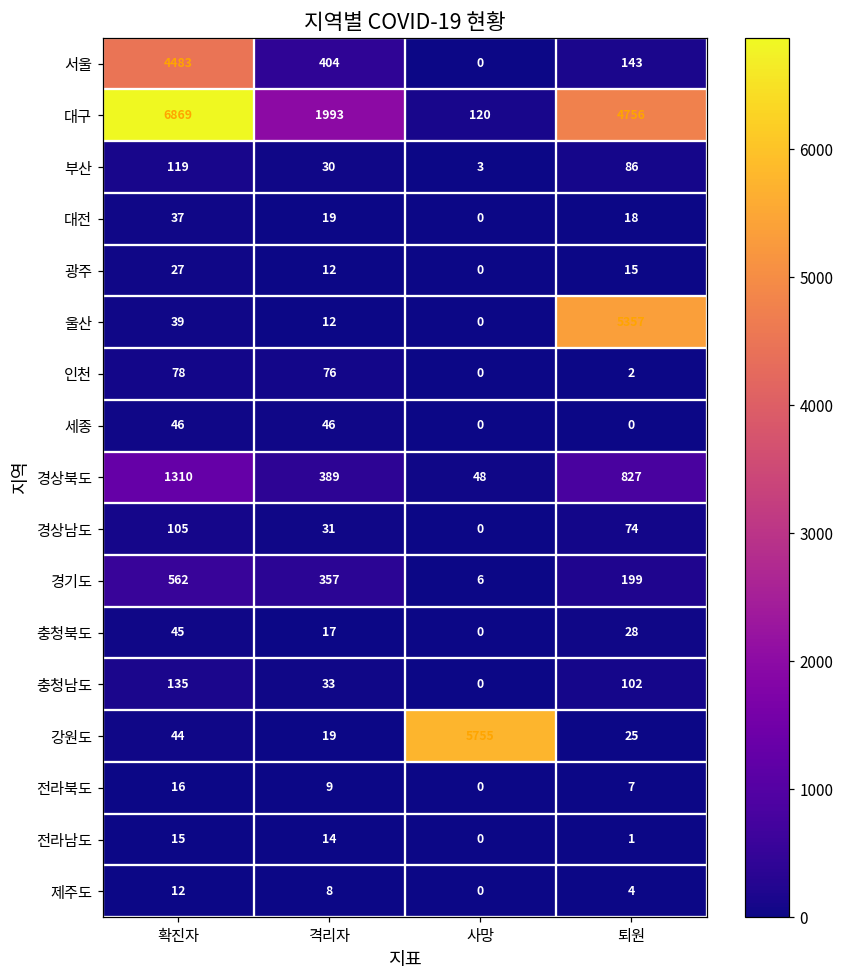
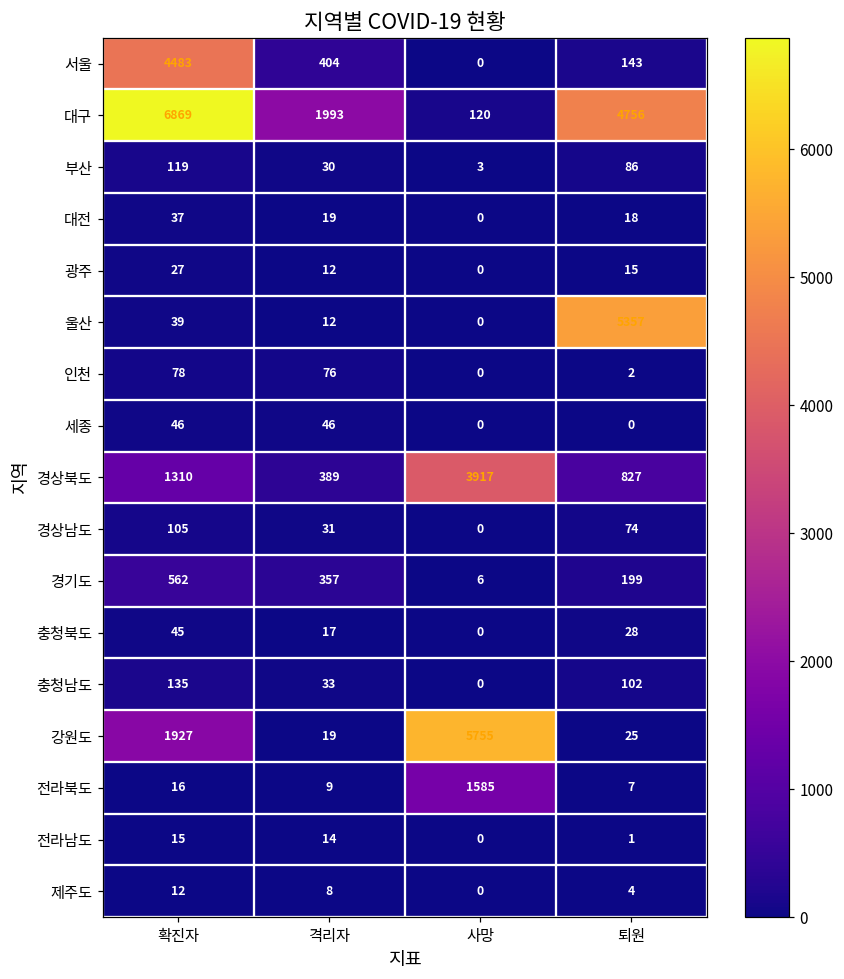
경상북도, 사망: 48 -> 3917
강원도, 확진자: 44 -> 1927
전라북도, 사망: 0 -> 1585
